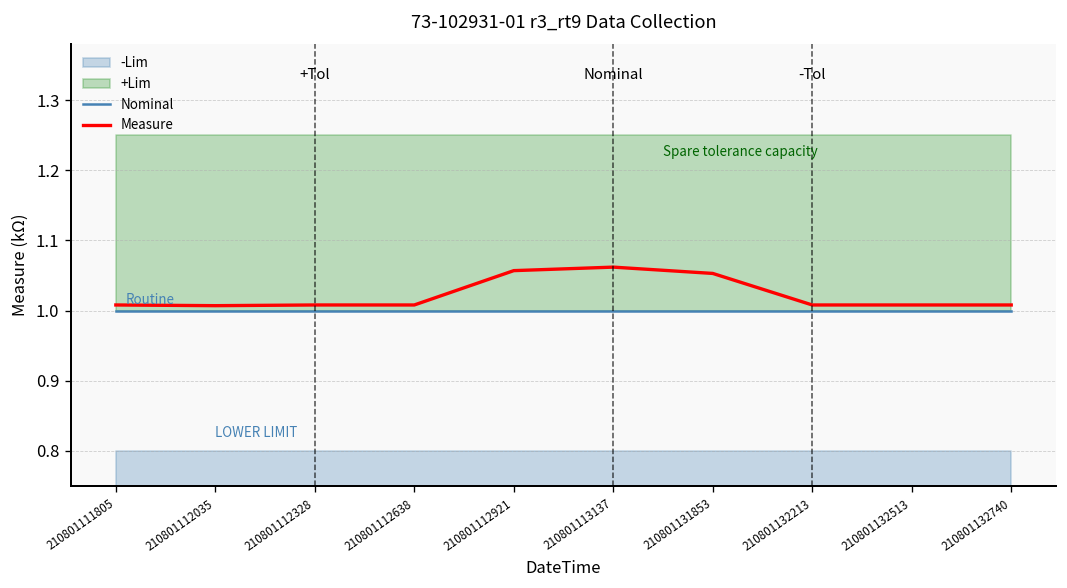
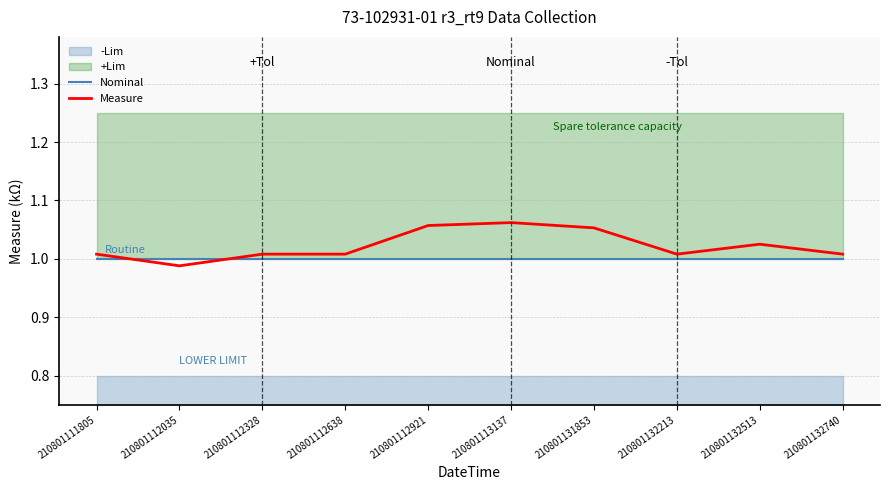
Measure, 210801112035: 1.01 -> 0.99
Measure, 210801132513: 1.01 -> 1.03
